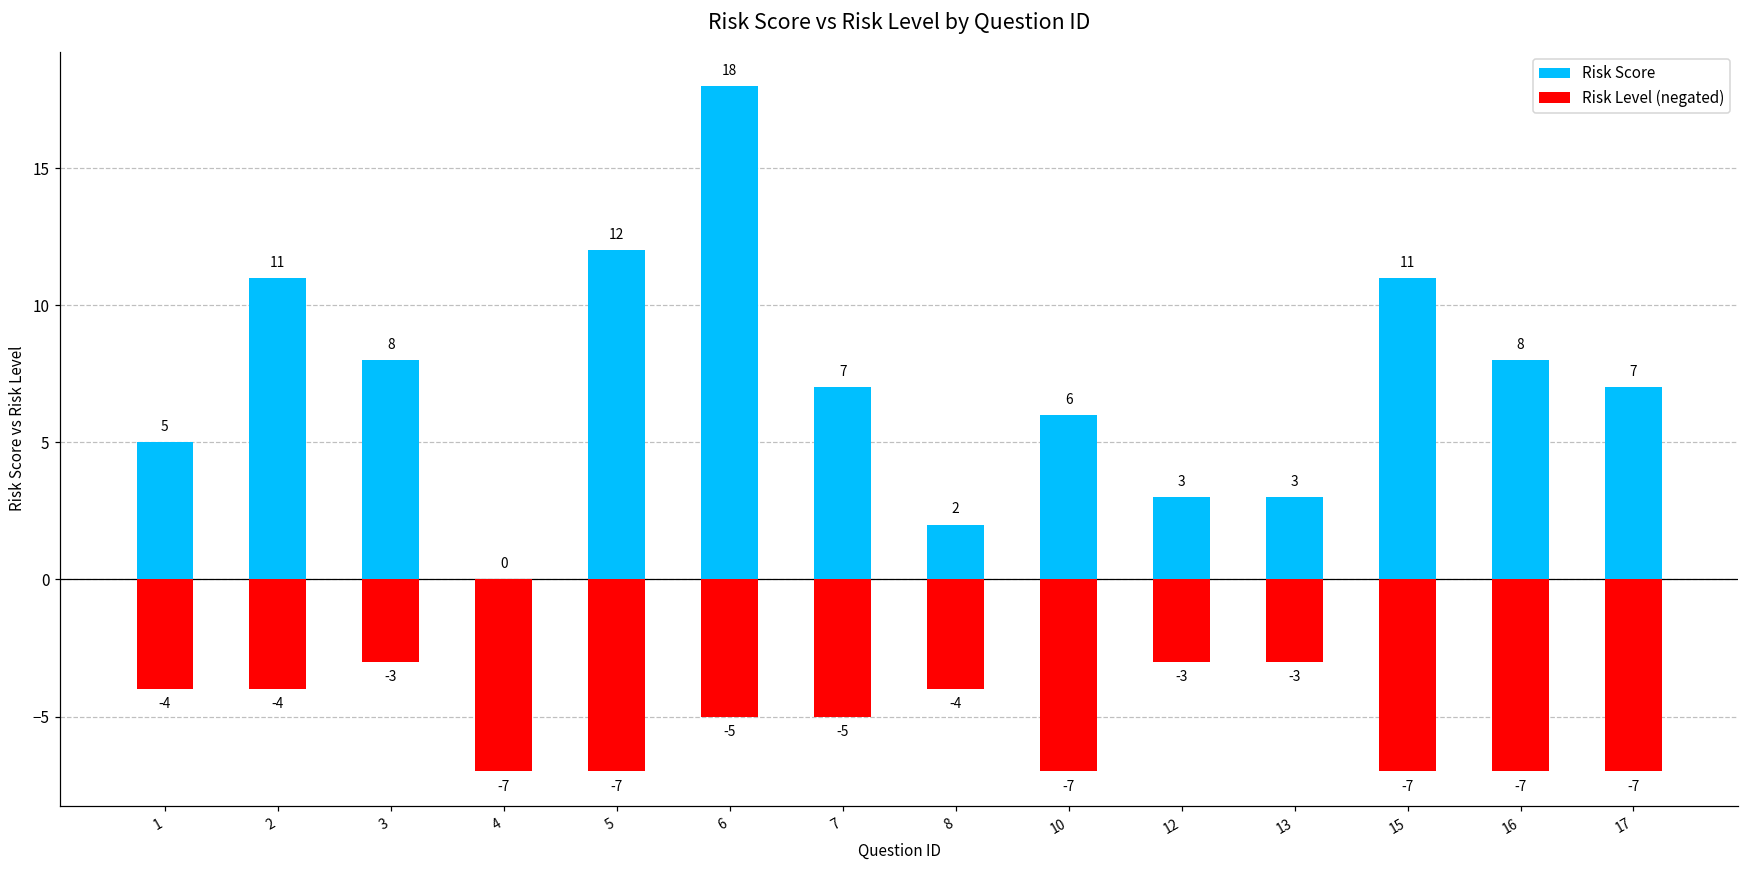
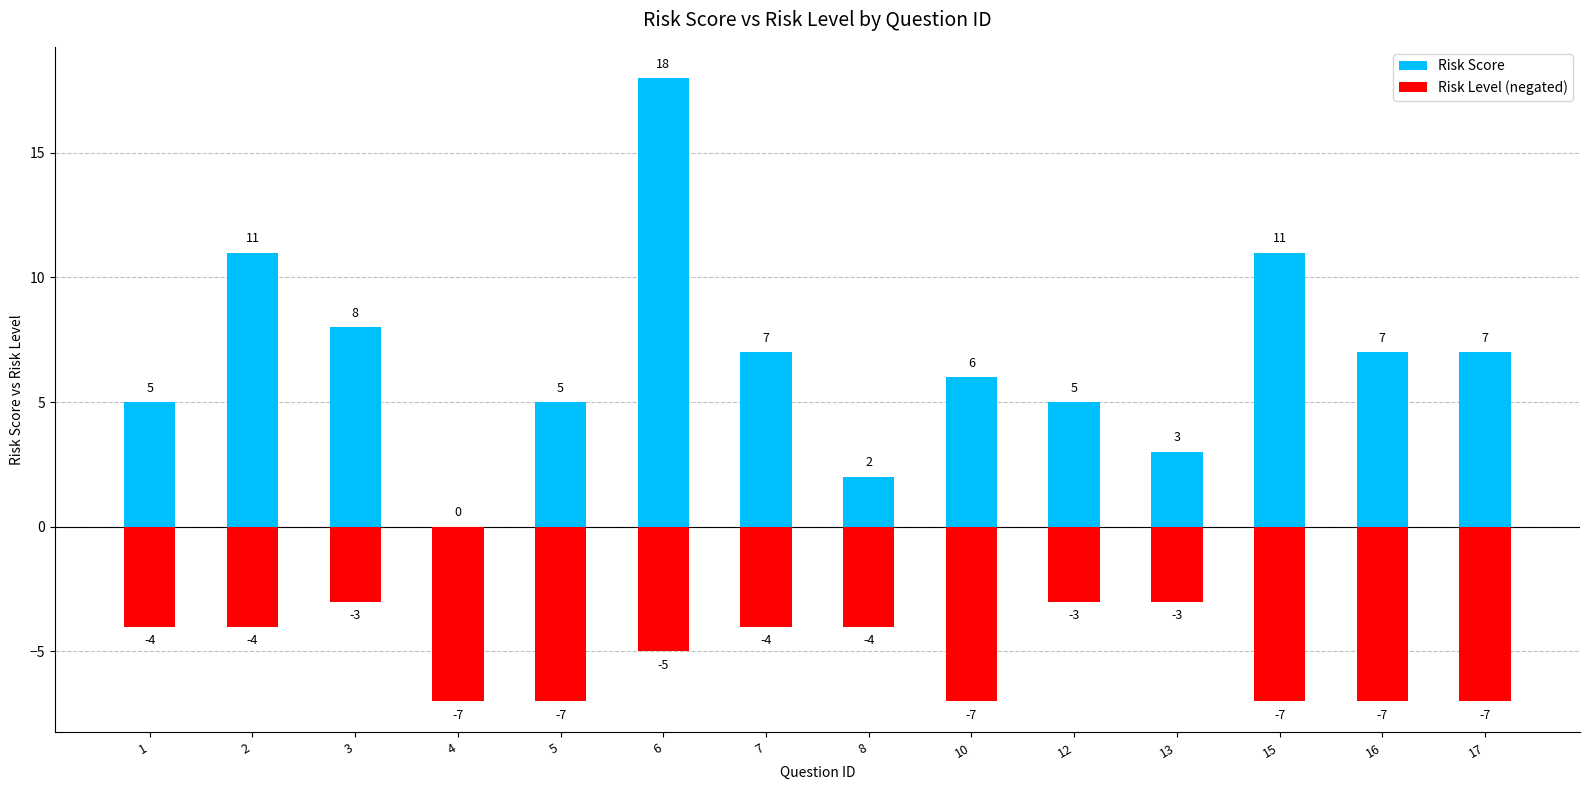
Risk Score, 5: 12 -> 5
Risk Level (negated), 7: -5 -> -4
Risk Score, 12: 3 -> 5
Risk Score, 16: 8 -> 7
